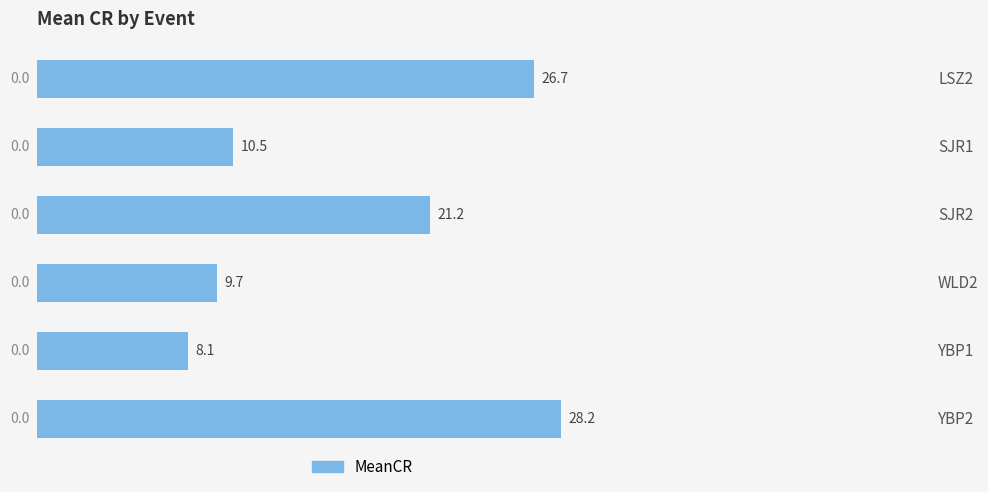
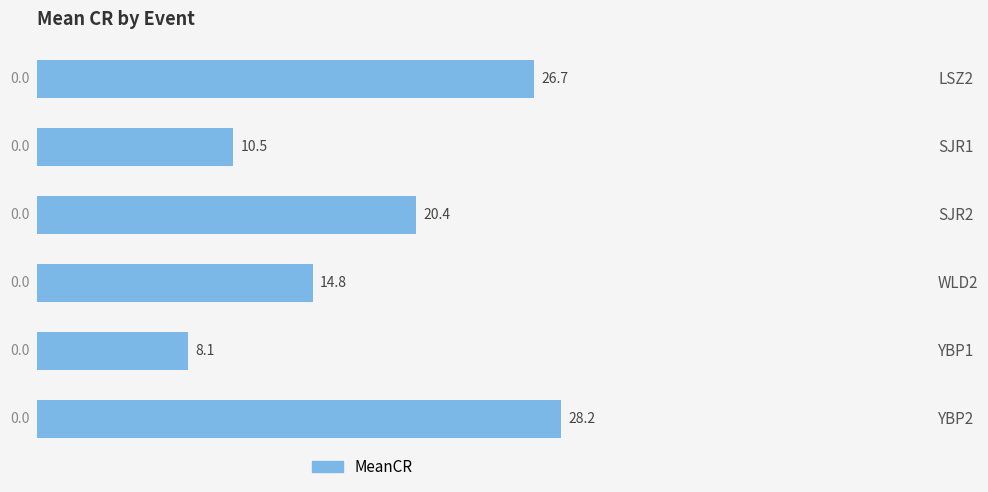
SJR2: 21.2 -> 20.4
WLD2: 9.7 -> 14.8
